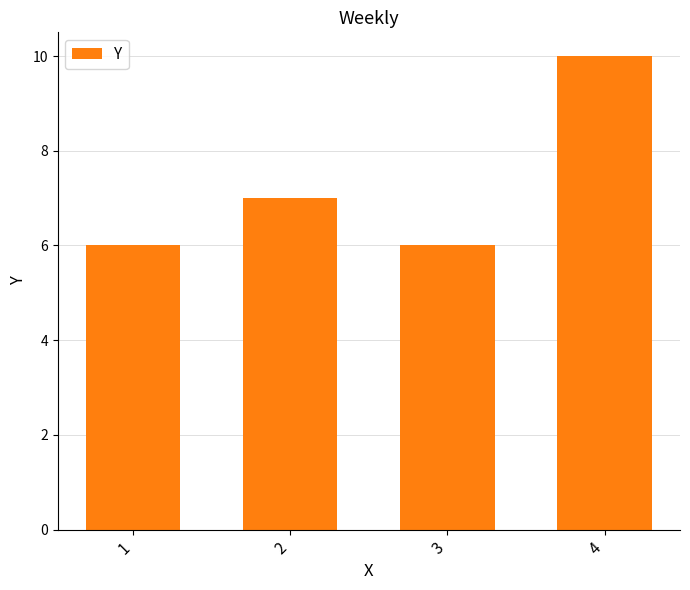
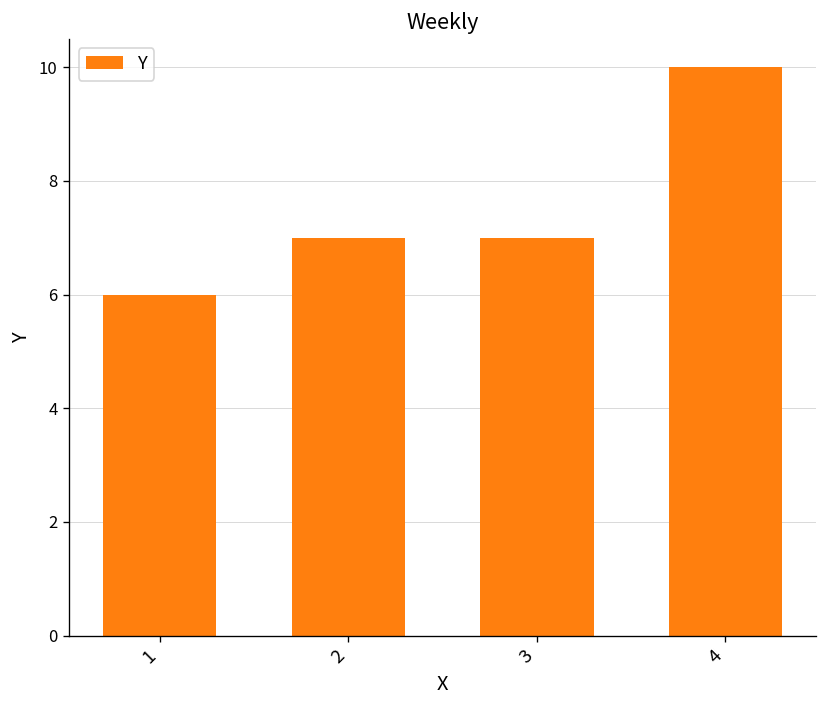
3: 6 -> 7
